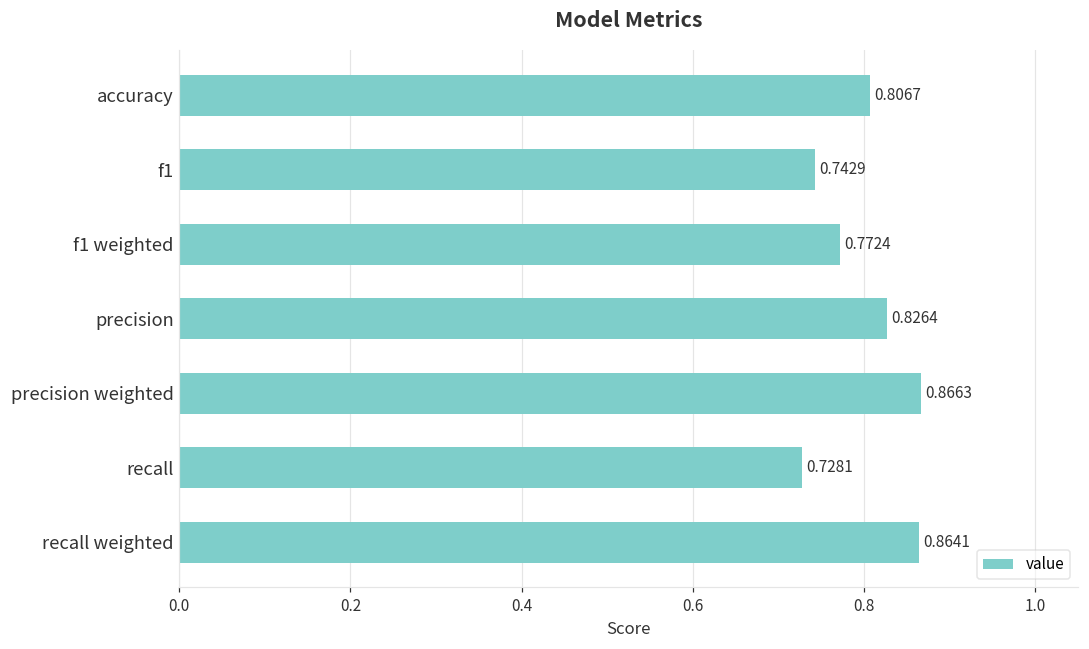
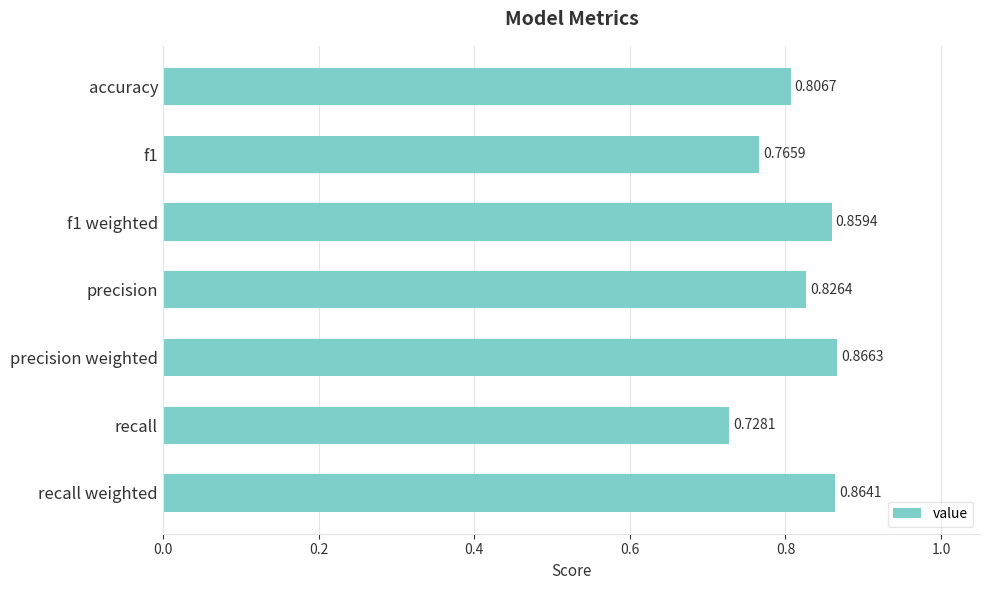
f1: 0.7429 -> 0.7659
f1 weighted: 0.7724 -> 0.8594
